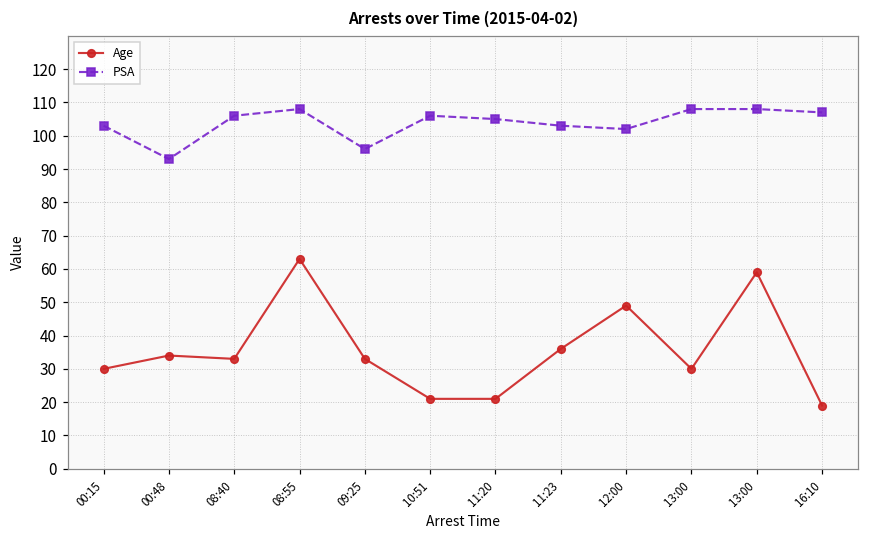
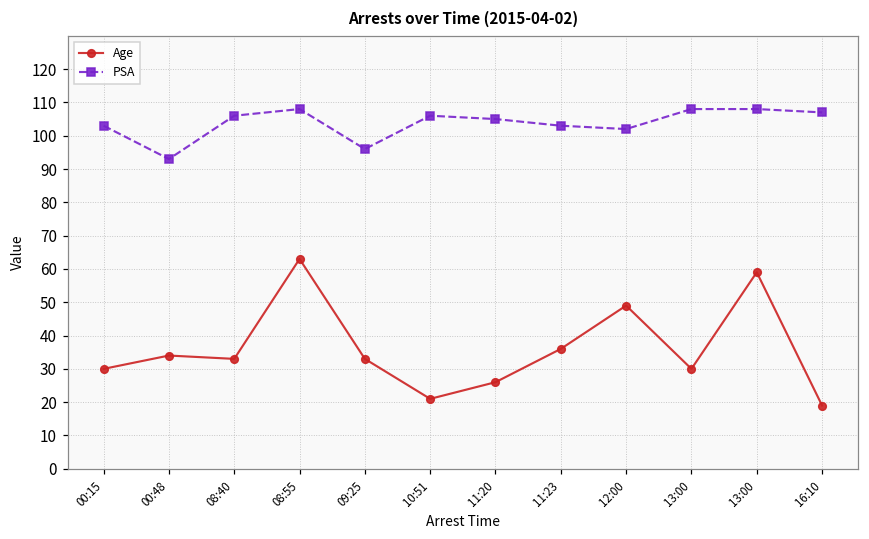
Age, 11:20: 21 -> 26
